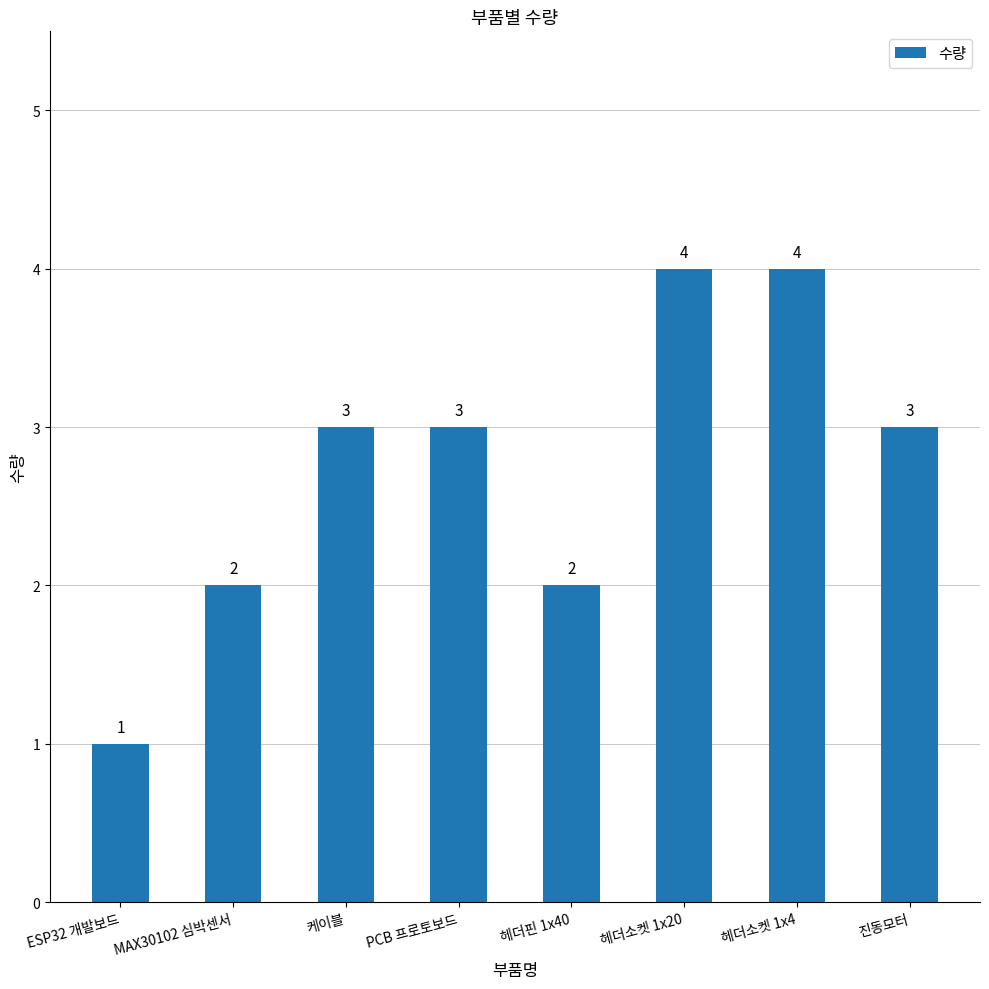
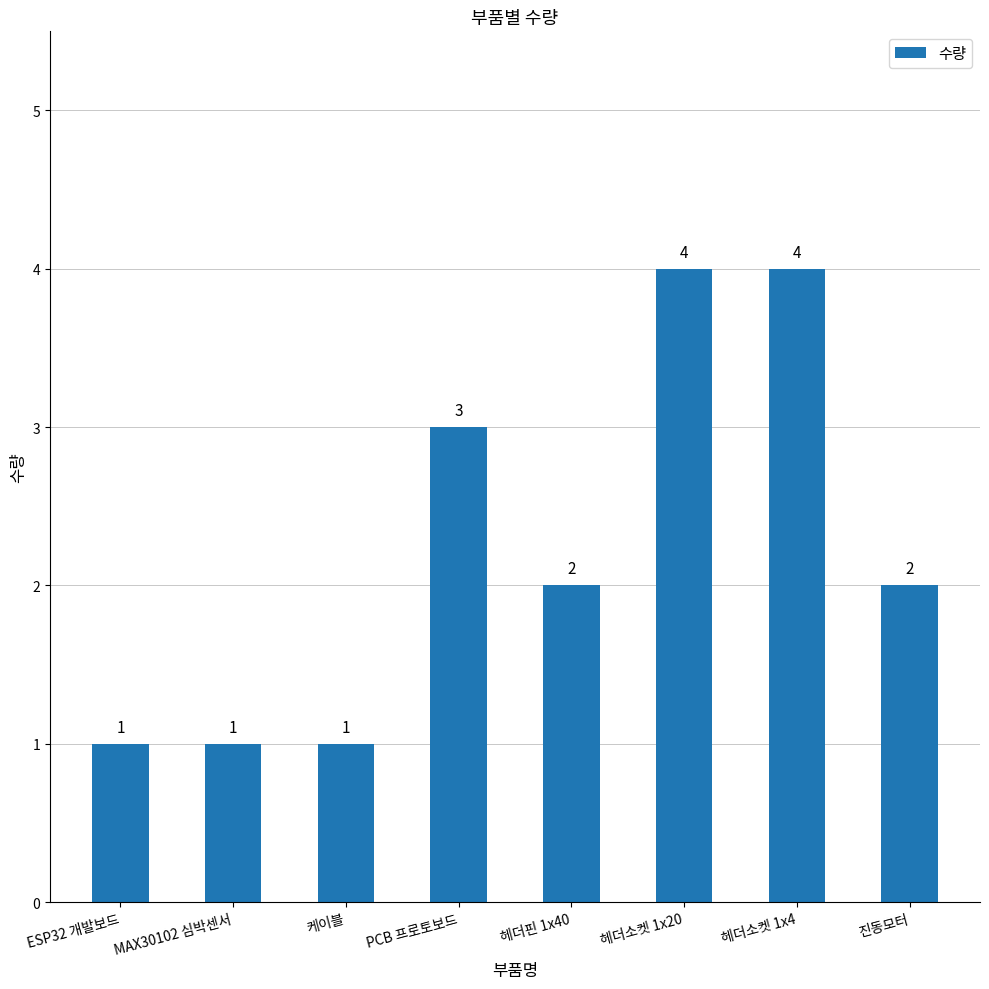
MAX30102 심박센서: 2 -> 1
케이블: 3 -> 1
진동모터: 3 -> 2
